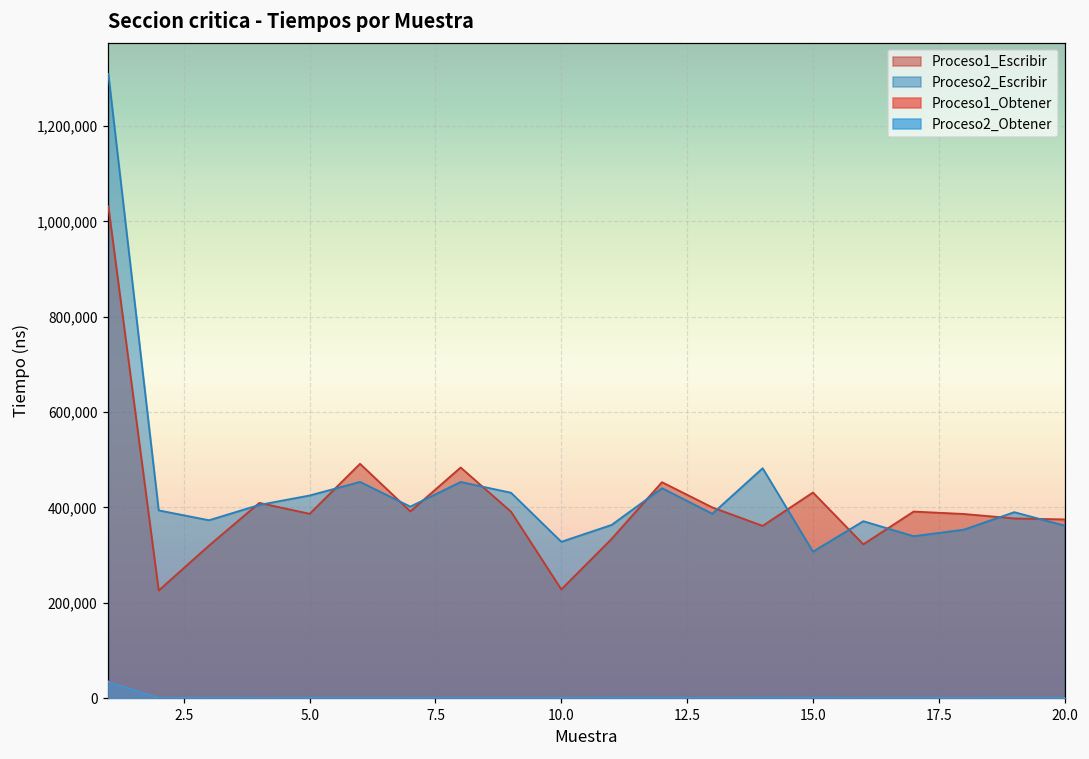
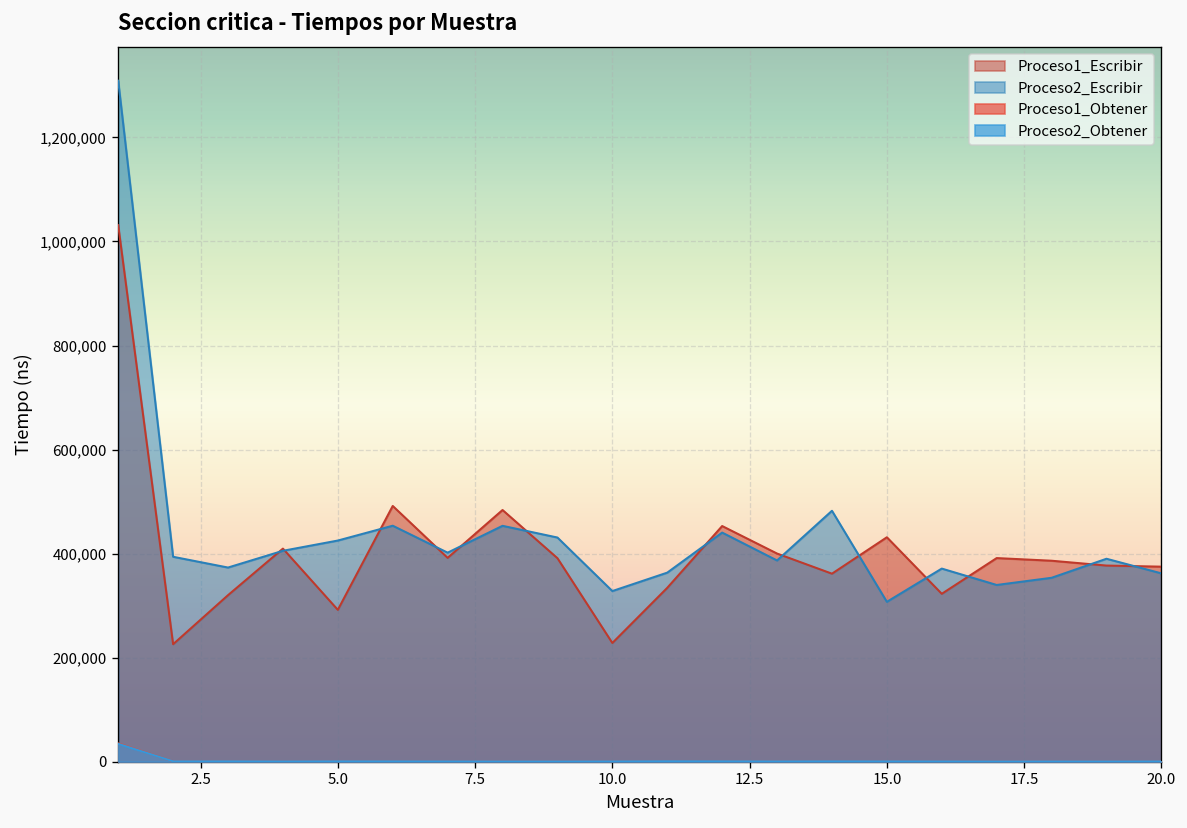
Proceso1_Escribir, 5.0: 390,000 -> 290,000
